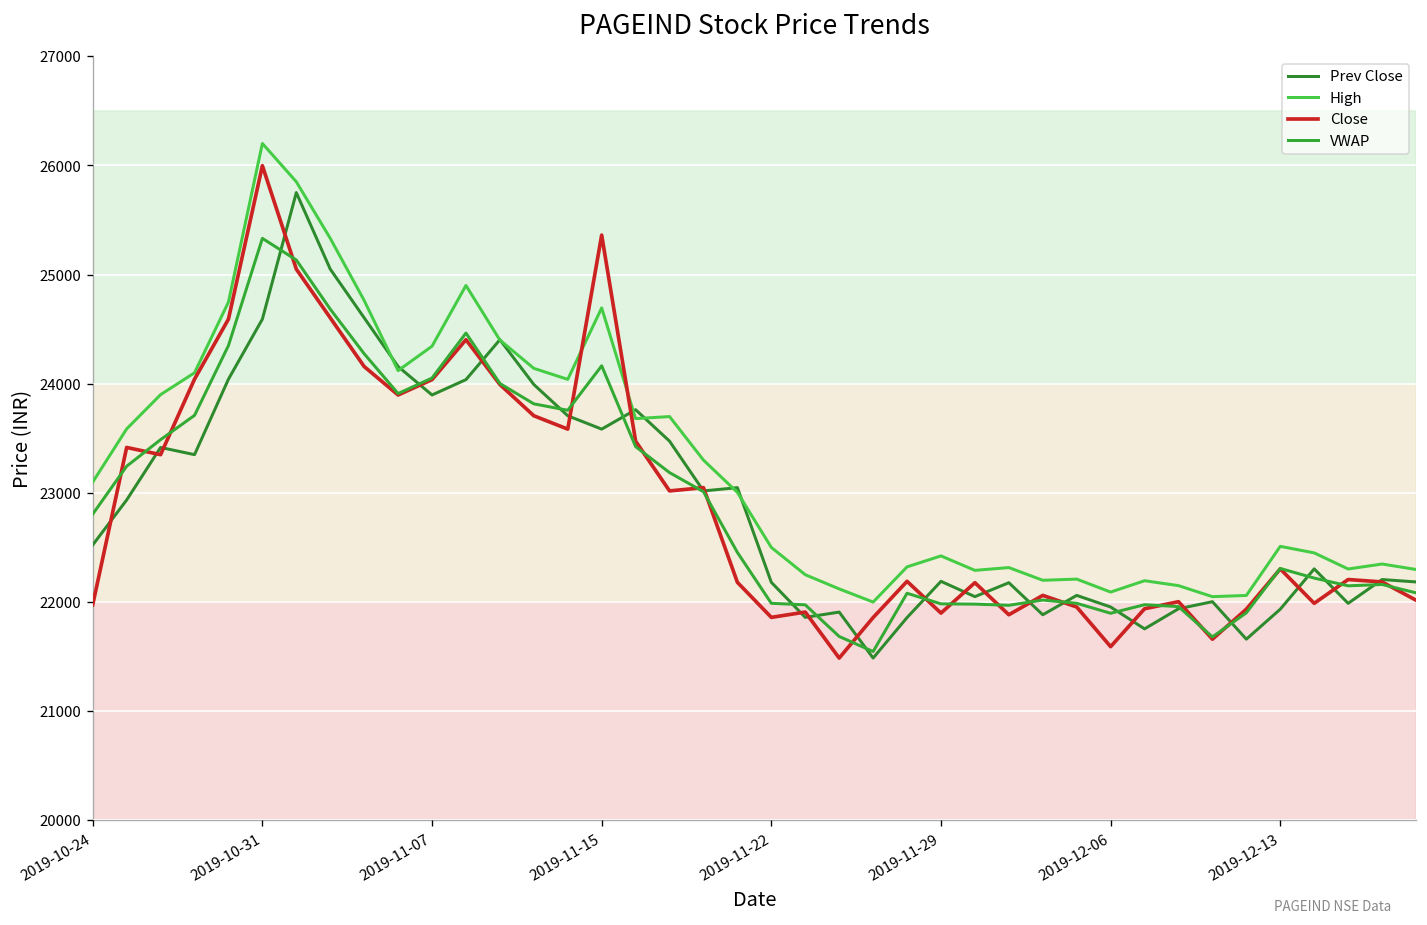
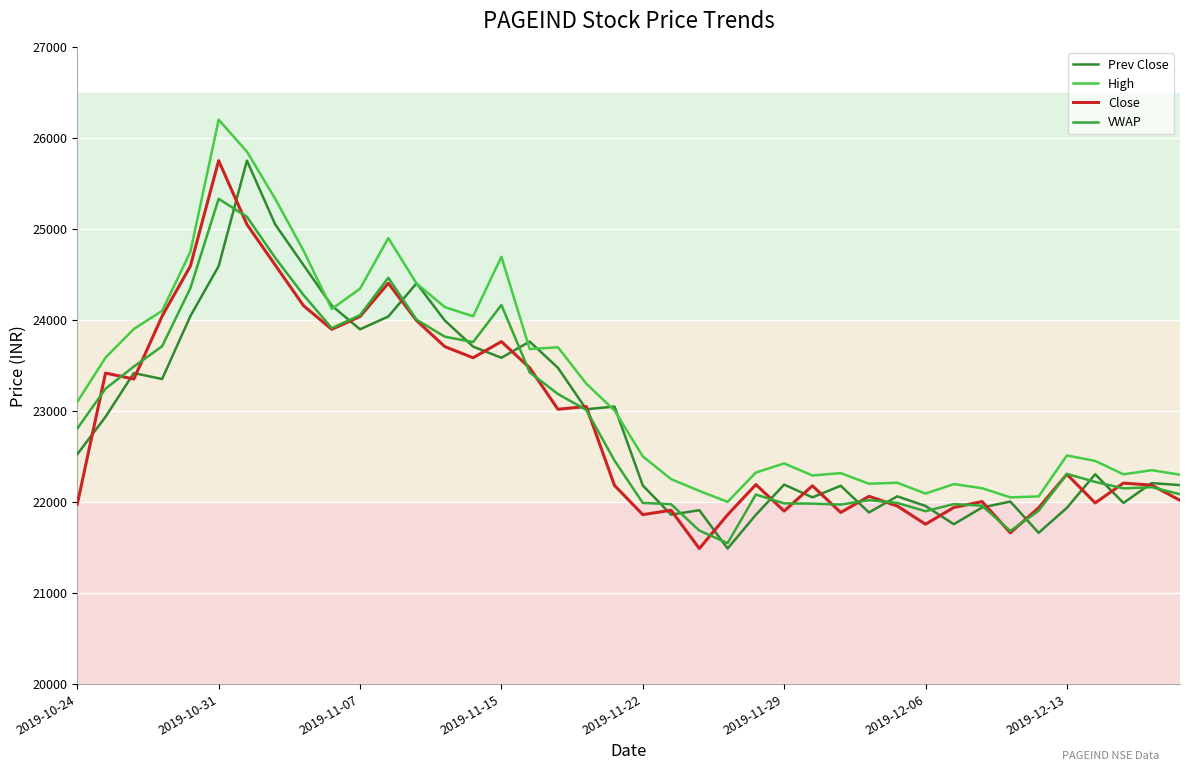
Close, 2019-10-31: 26000 -> 25800
Close, 2019-11-15: 25400 -> 23800
Close, 2019-12-06: 21600 -> 21800
